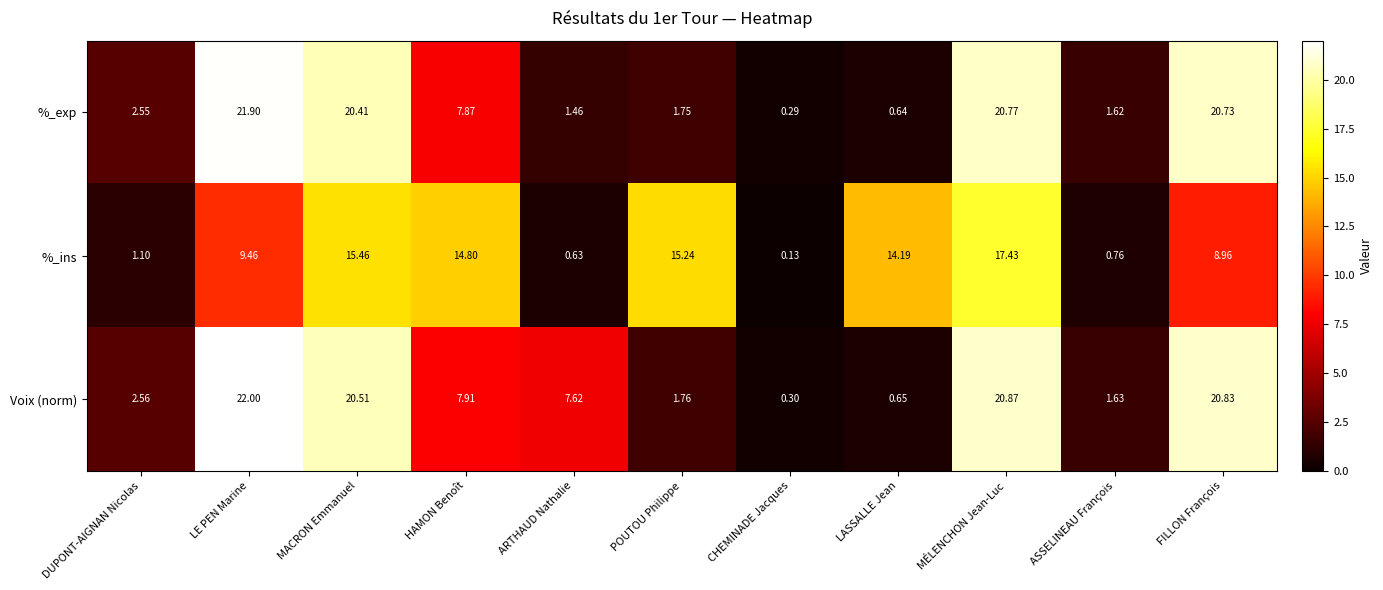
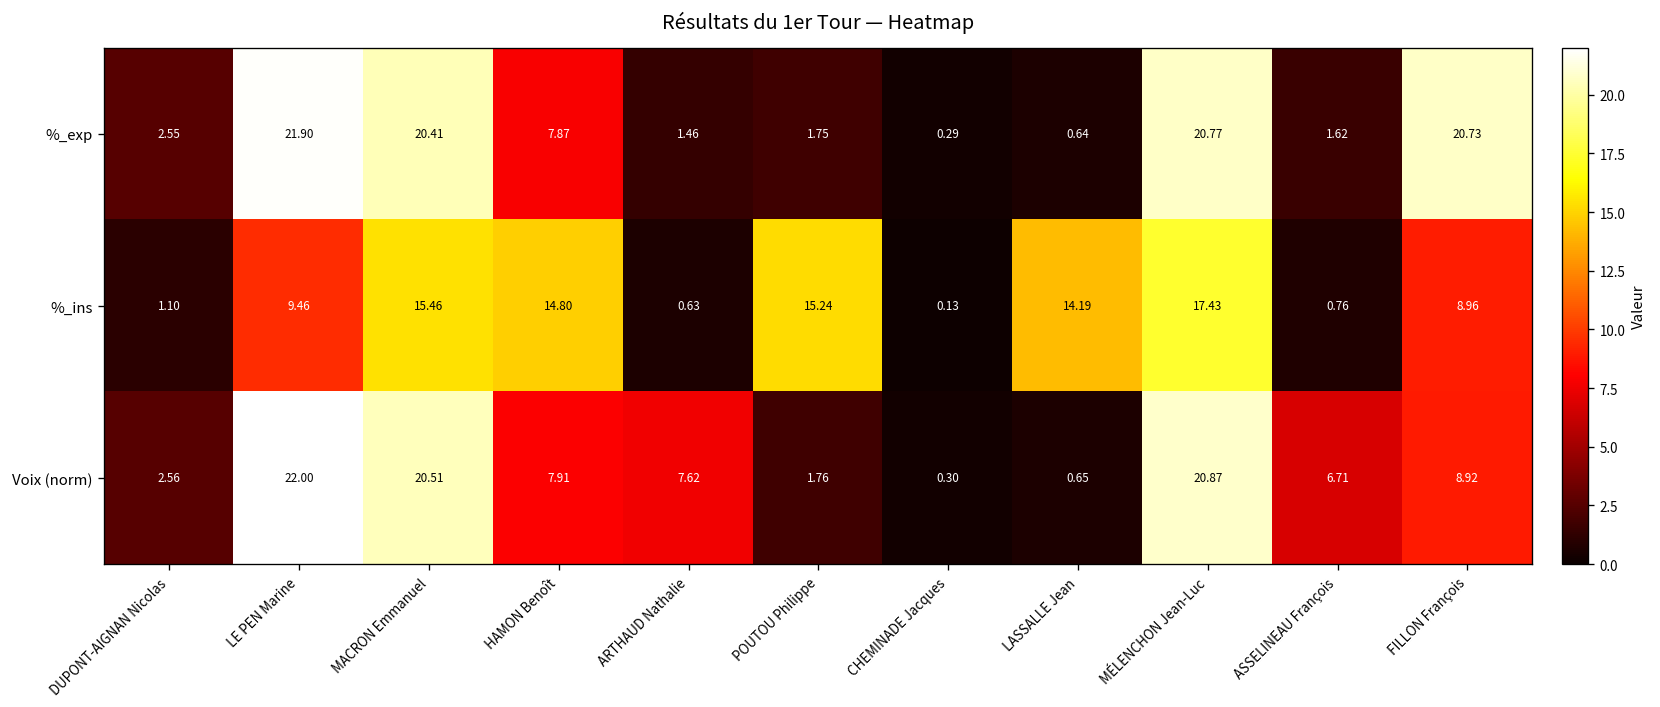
Voix (norm), ASSELINEAU François: 1.63 -> 6.71
Voix (norm), FILLON François: 20.83 -> 8.92
